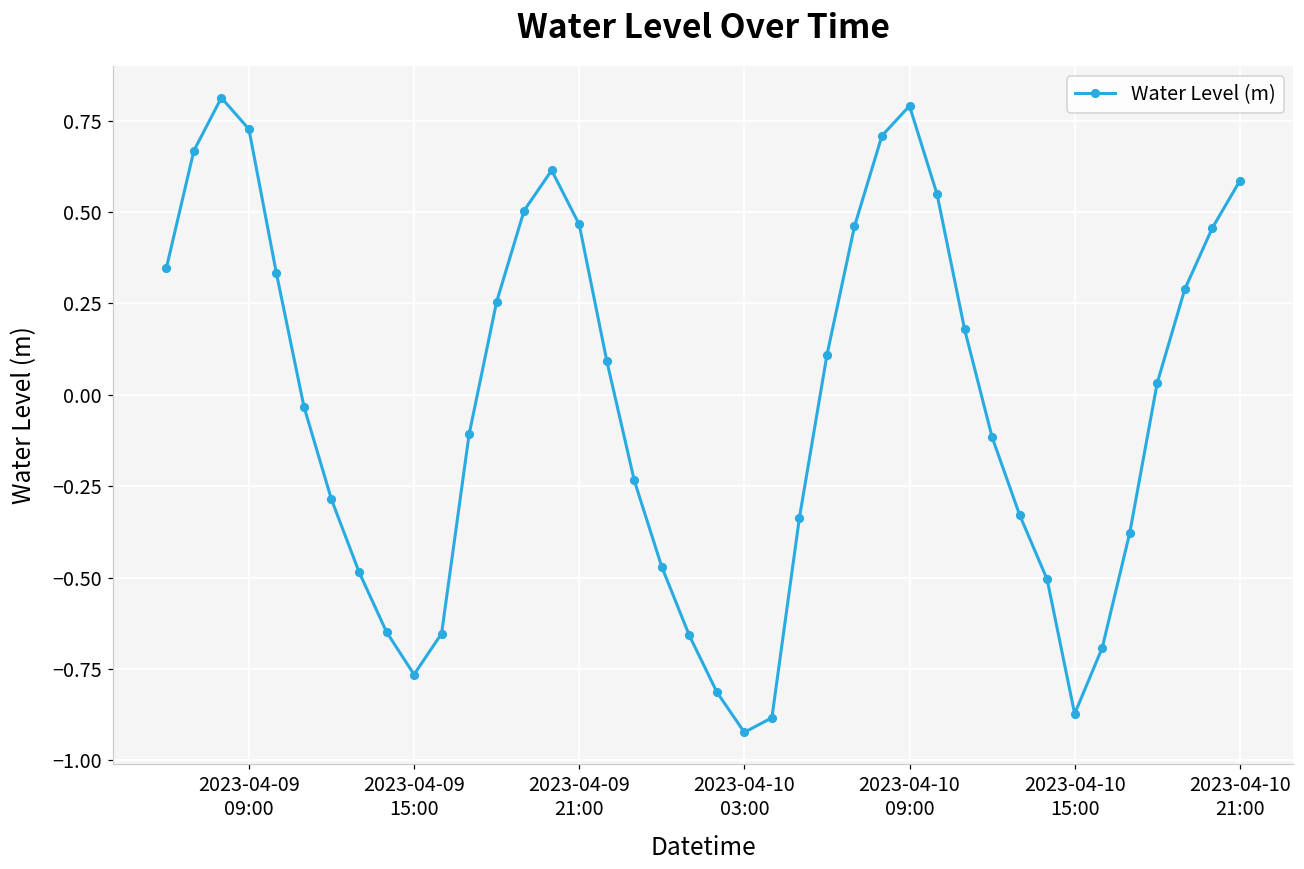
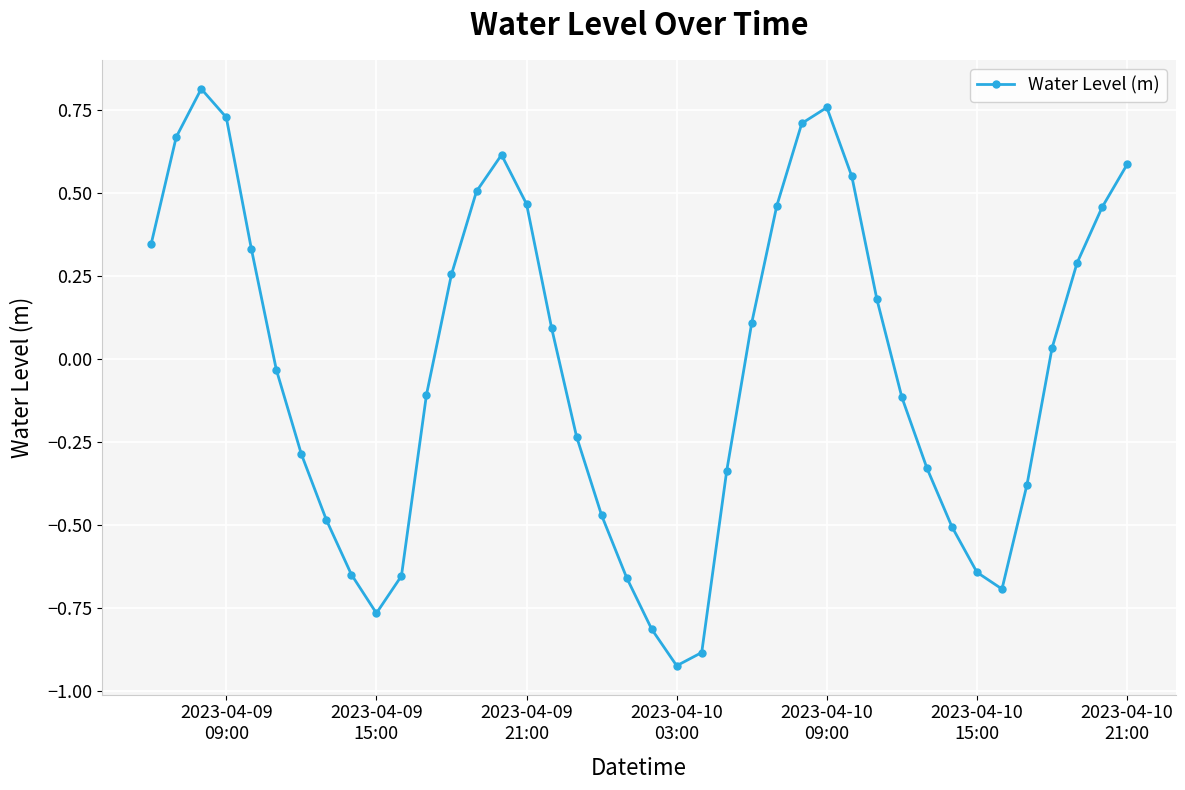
2023-04-10 09:00: 0.79 -> 0.76
2023-04-10 15:00: -0.87 -> -0.64
